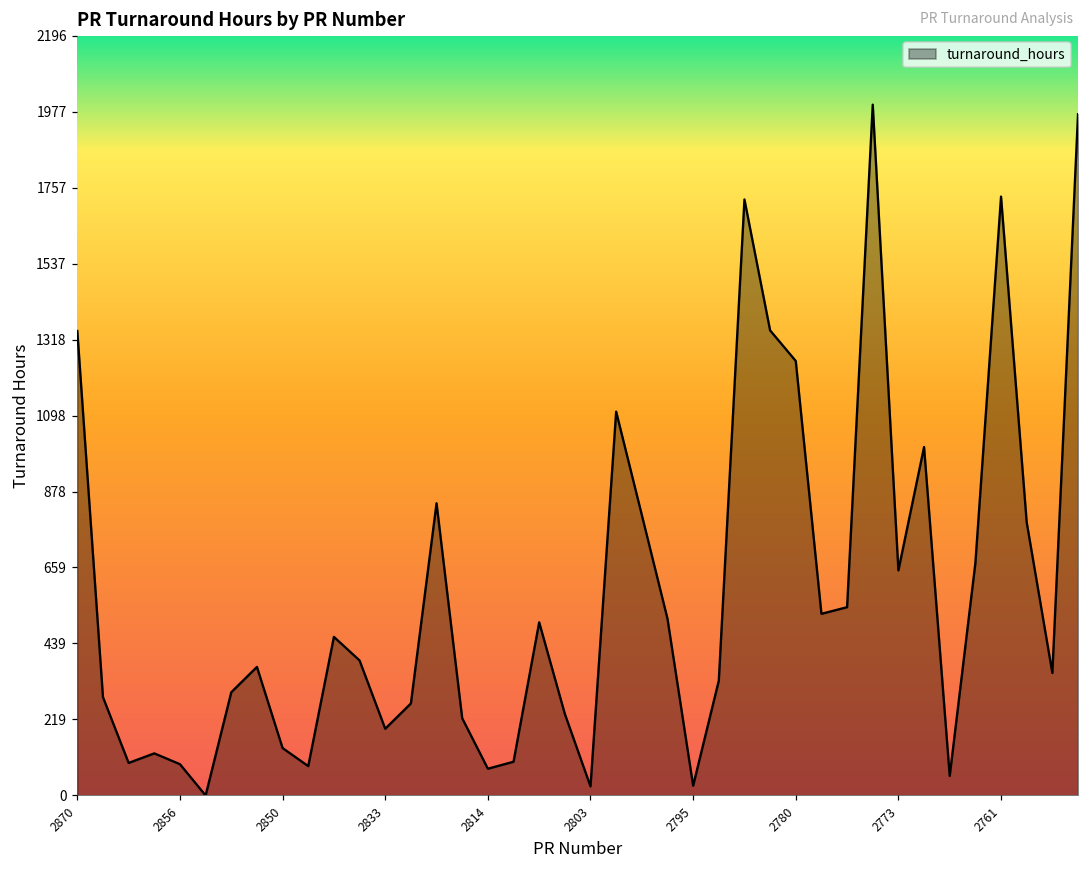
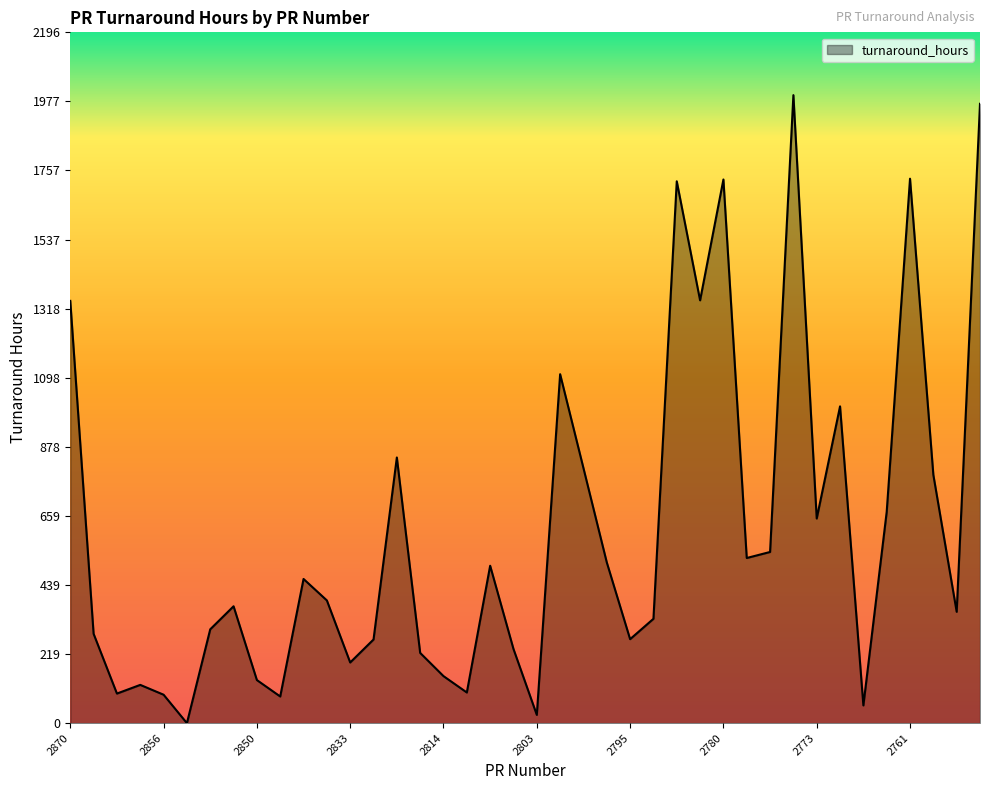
2814: 80 -> 150
2795: 30 -> 270
2780: 1260 -> 1730
